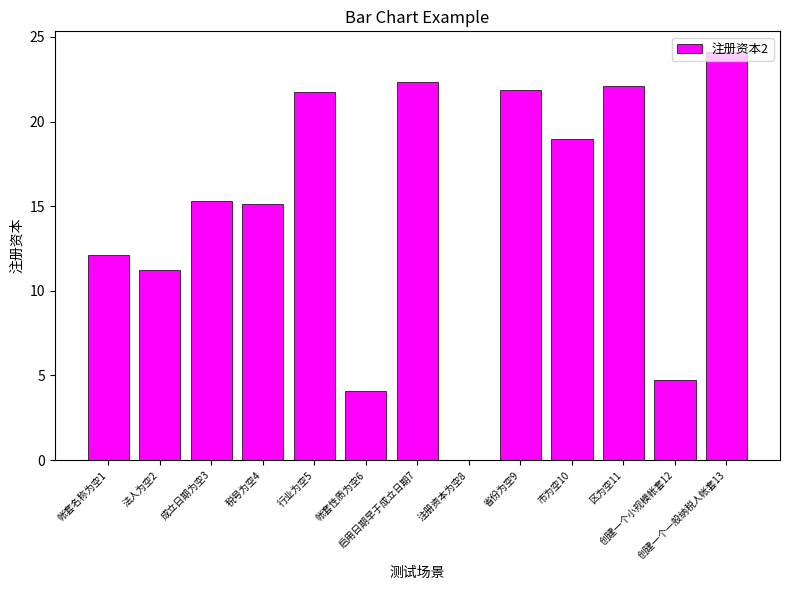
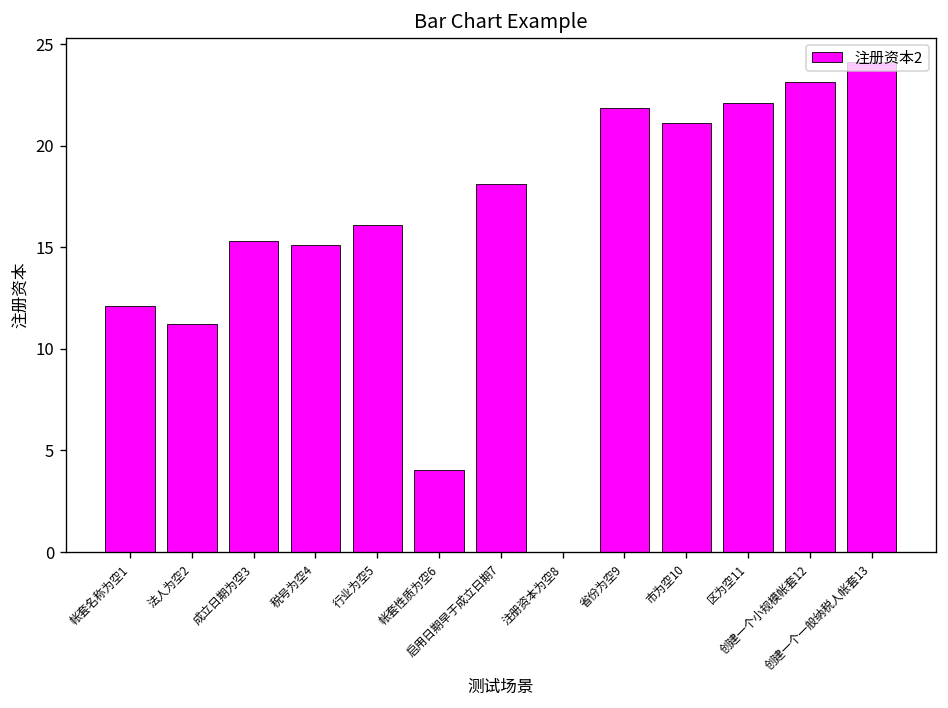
行业为空5: 21.7 -> 16.1
启用日期早于成立日期7: 22.3 -> 18.1
市为空10: 19.0 -> 21.1
创建一个小规模帐套12: 4.7 -> 23.1
